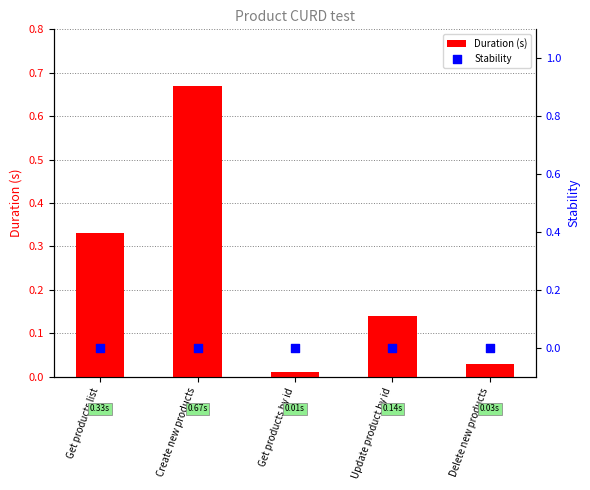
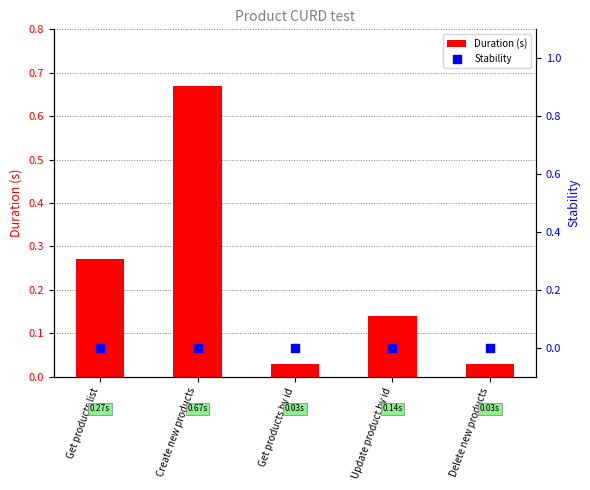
Duration (s), Get products list: 0.33s -> 0.27s
Duration (s), Get products by id: 0.01s -> 0.03s
